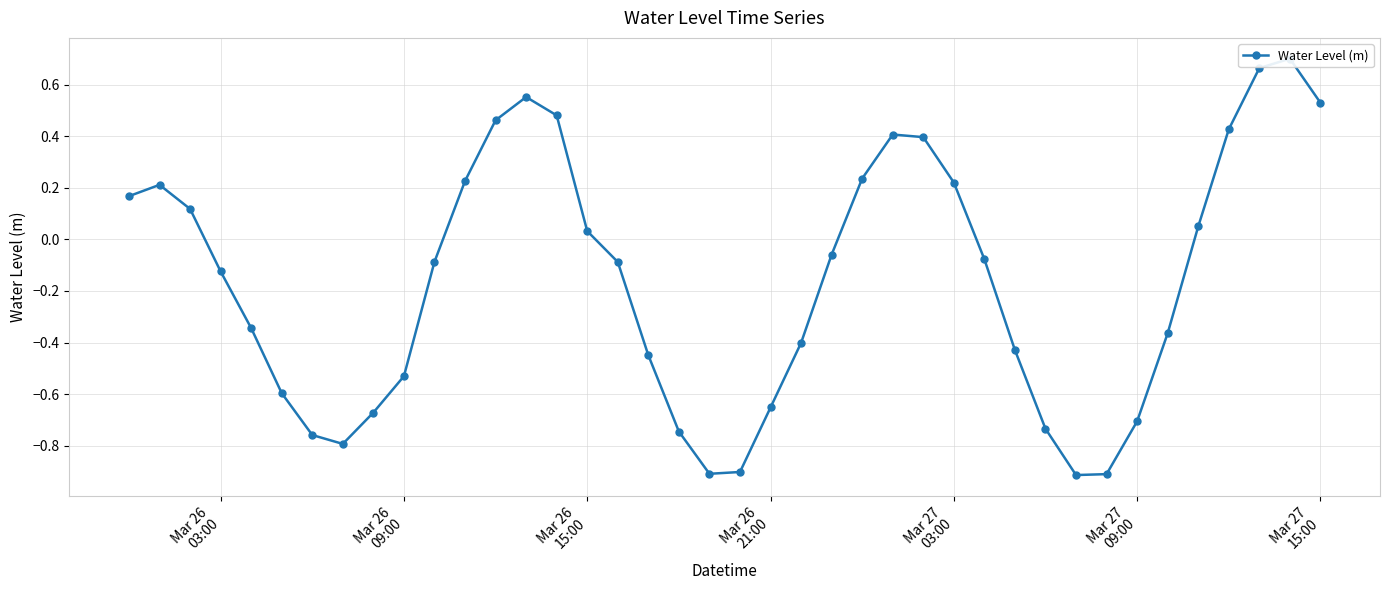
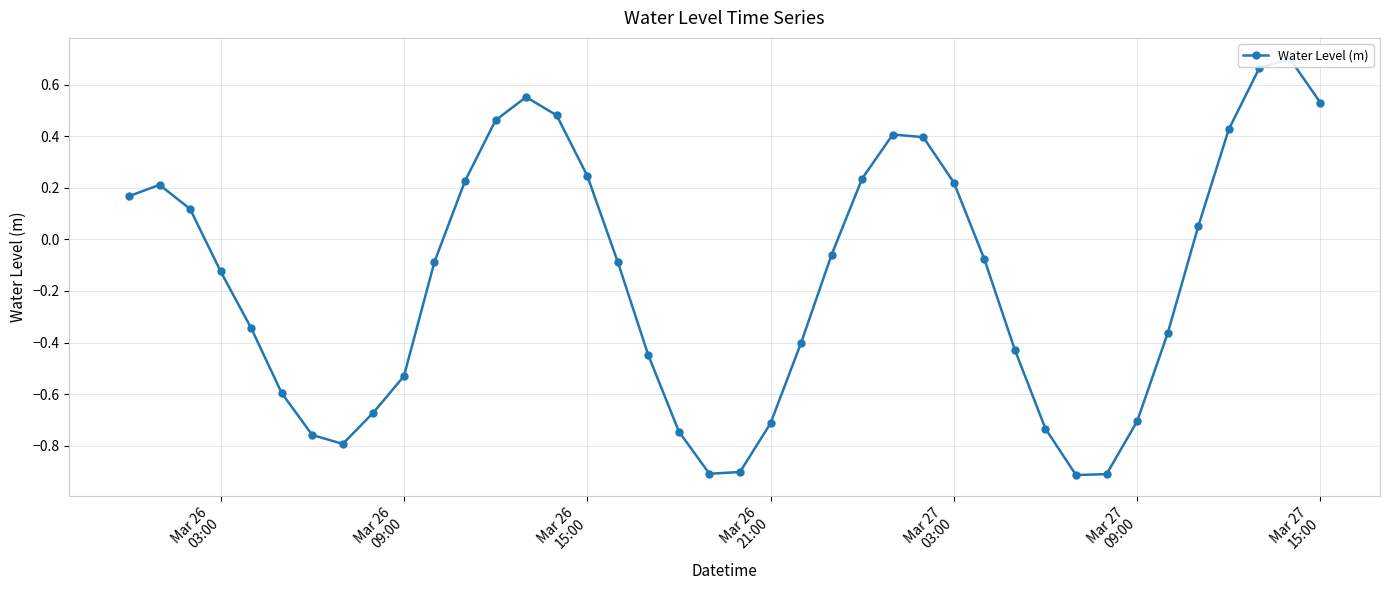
Mar 26 15:00: 0.03 -> 0.25
Mar 26 21:00: -0.65 -> -0.71
